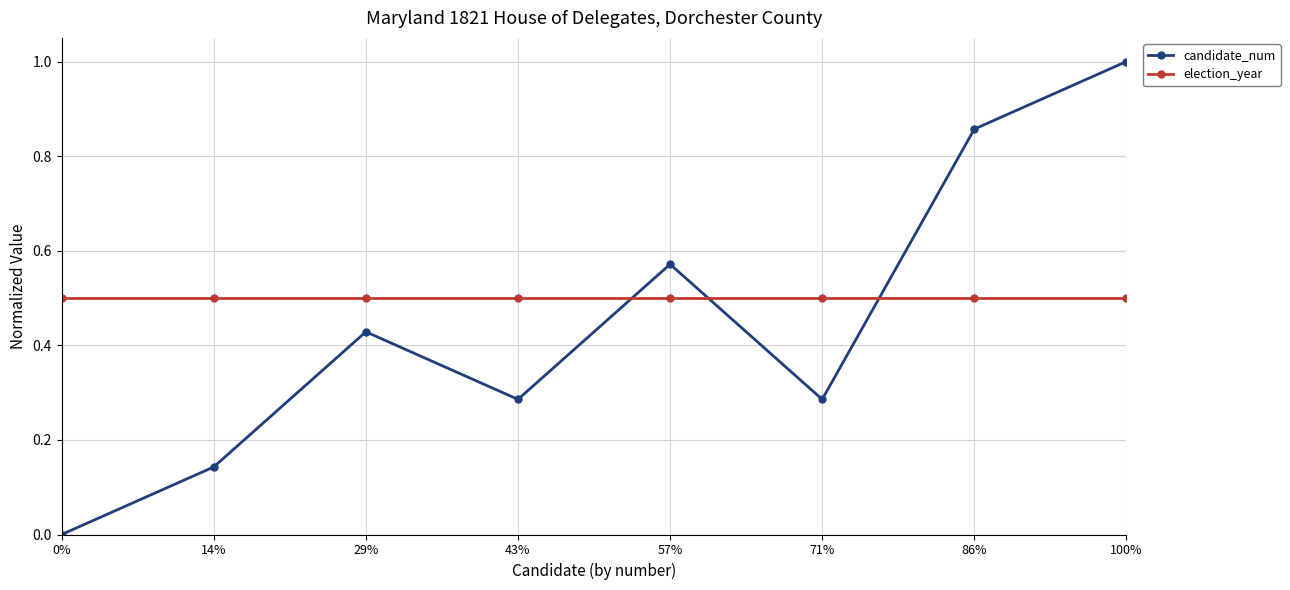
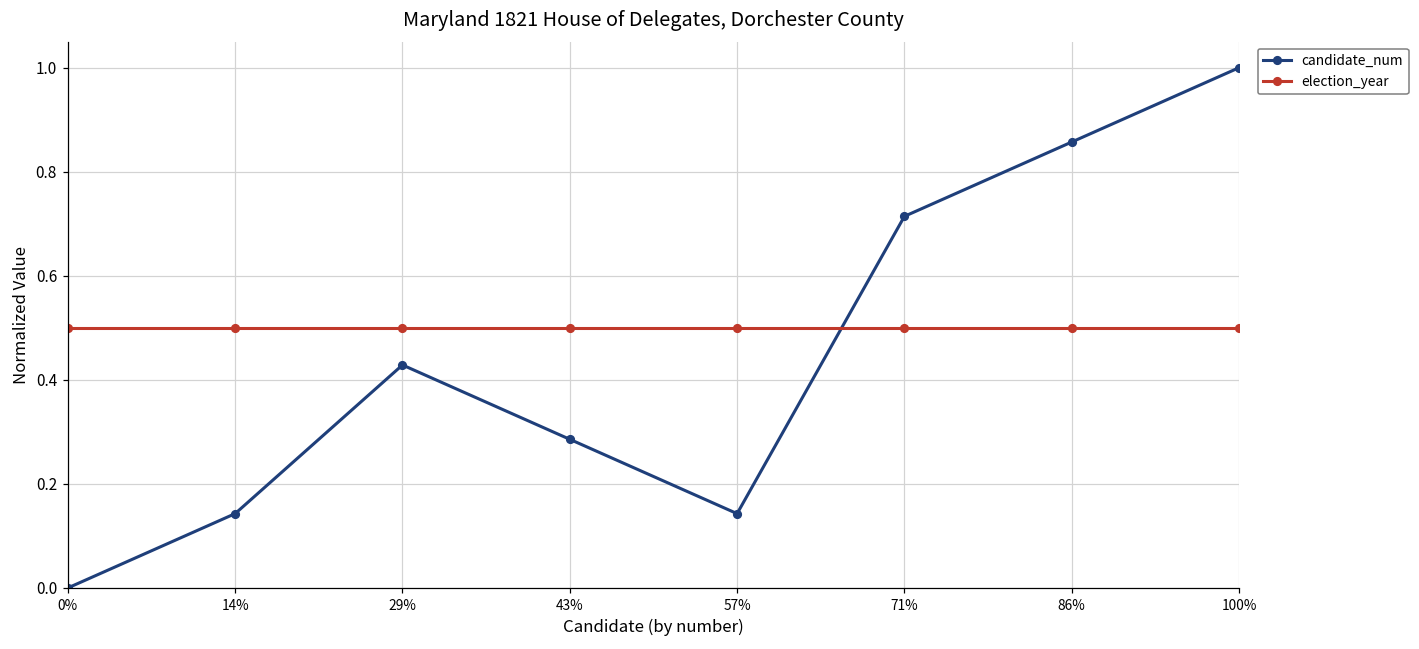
candidate_num, 57%: 0.57 -> 0.14
candidate_num, 71%: 0.29 -> 0.71
